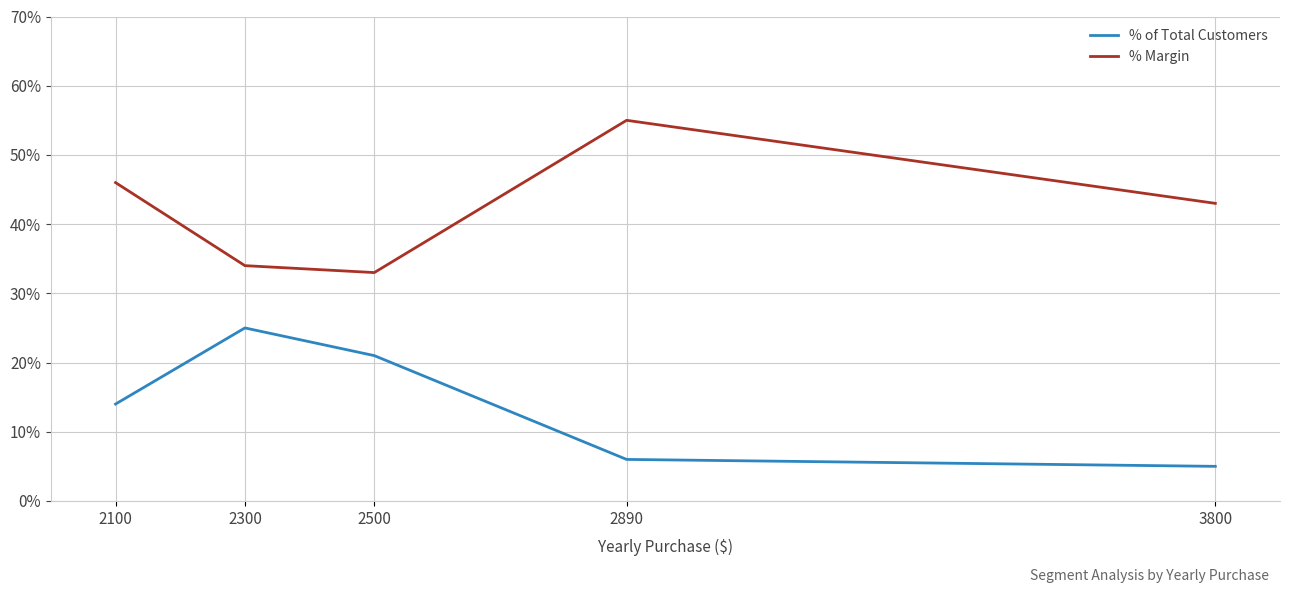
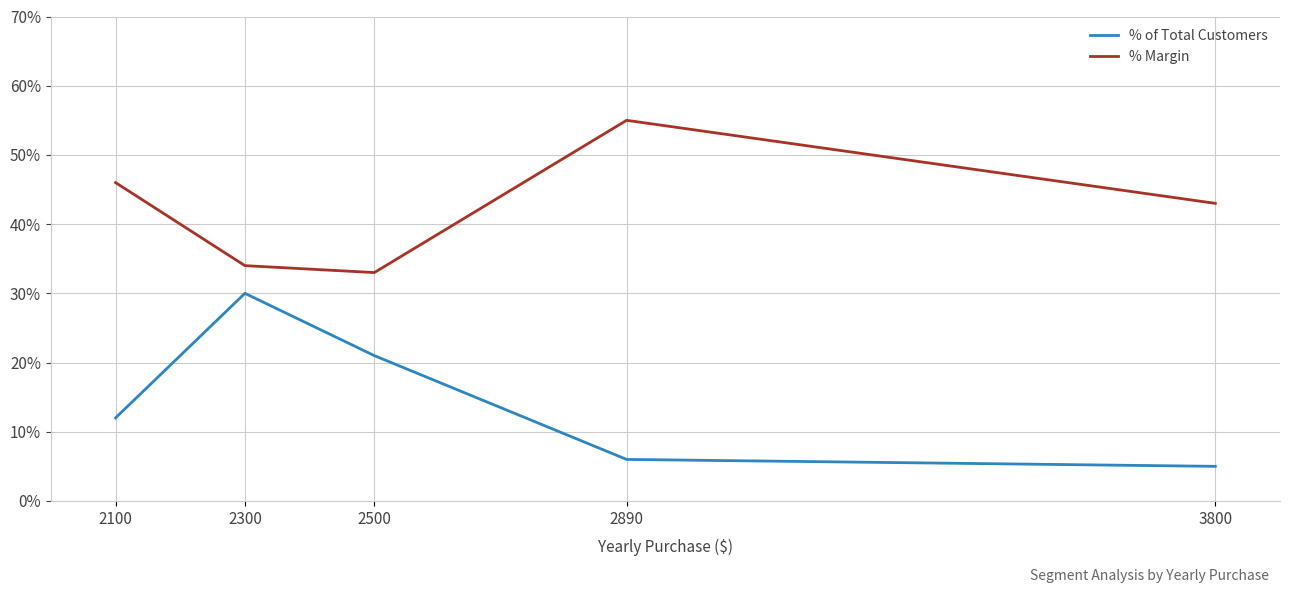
% of Total Customers, 2100: 14% -> 12%
% of Total Customers, 2300: 25% -> 30%
